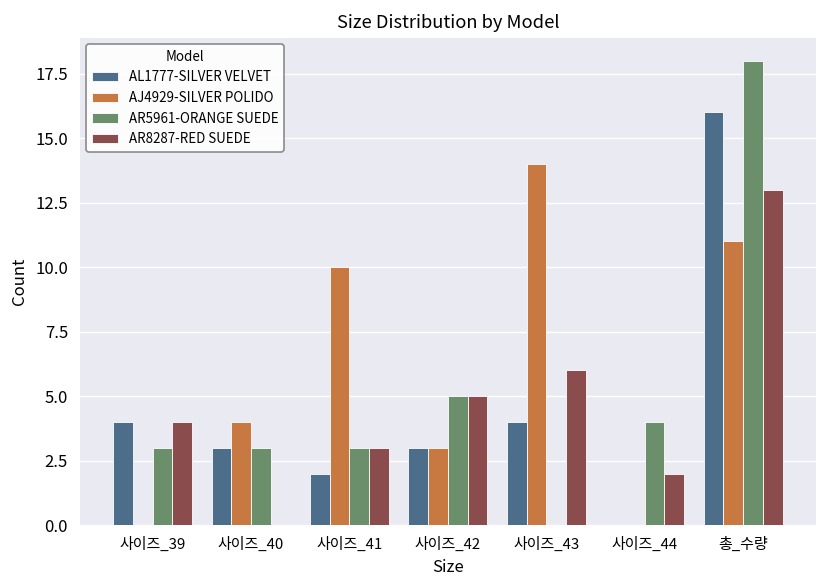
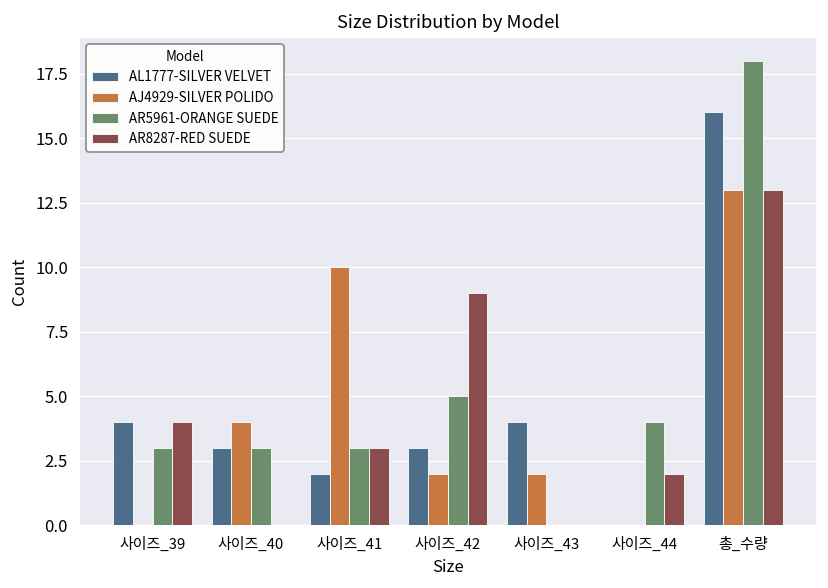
AJ4929-SILVER POLIDO, 사이즈_42: 3 -> 2
AR8287-RED SUEDE, 사이즈_42: 5 -> 9
AJ4929-SILVER POLIDO, 사이즈_43: 14 -> 2
AR8287-RED SUEDE, 사이즈_43: 6 -> 0
AJ4929-SILVER POLIDO, 총_수량: 11 -> 13
